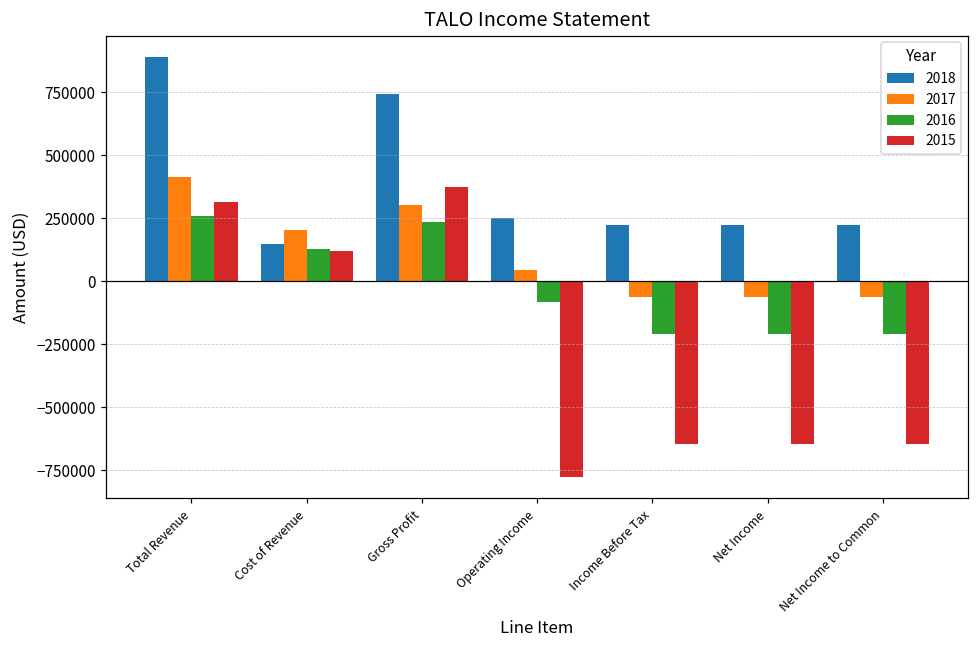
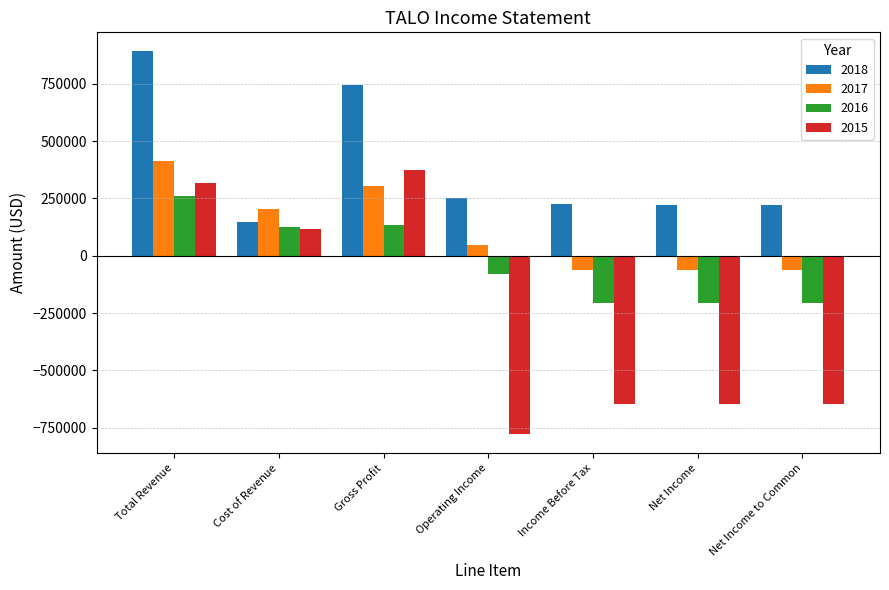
2016, Gross Profit: 240000 -> 130000
